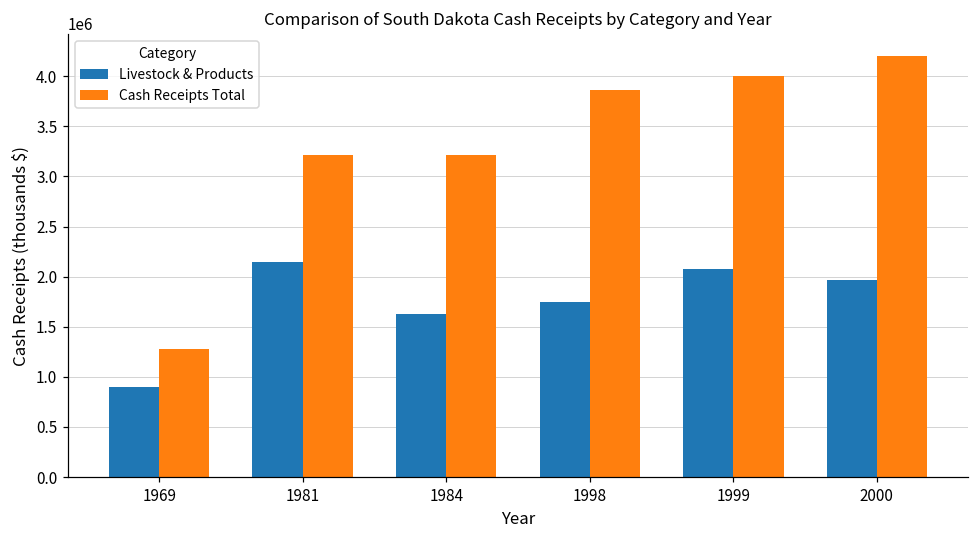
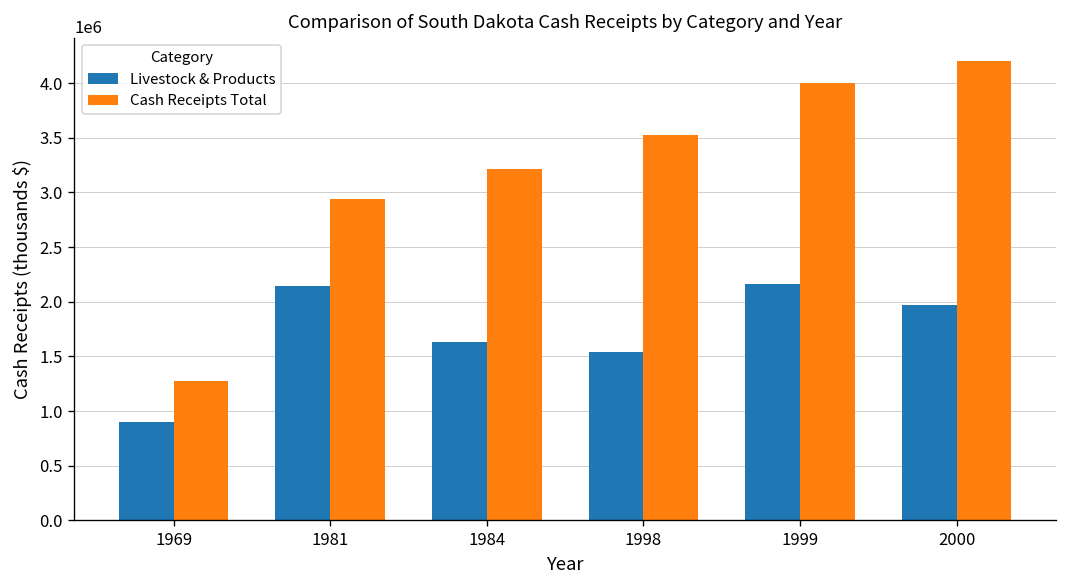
Cash Receipts Total, 1981: 3200000 -> 2900000
Livestock & Products, 1998: 1700000 -> 1500000
Cash Receipts Total, 1998: 3900000 -> 3500000
Livestock & Products, 1999: 2100000 -> 2200000
